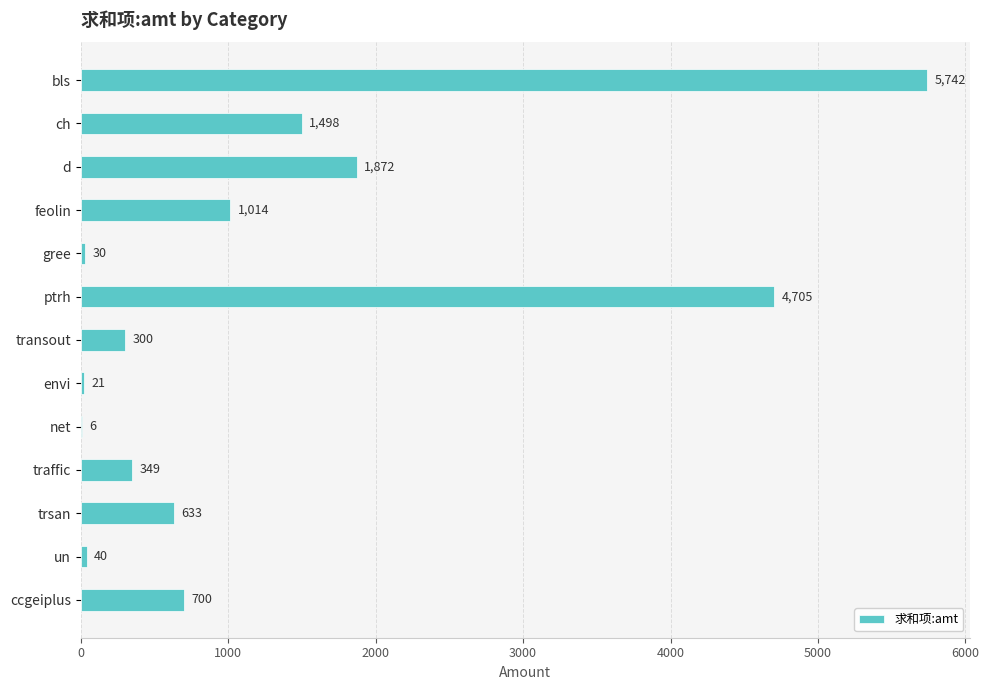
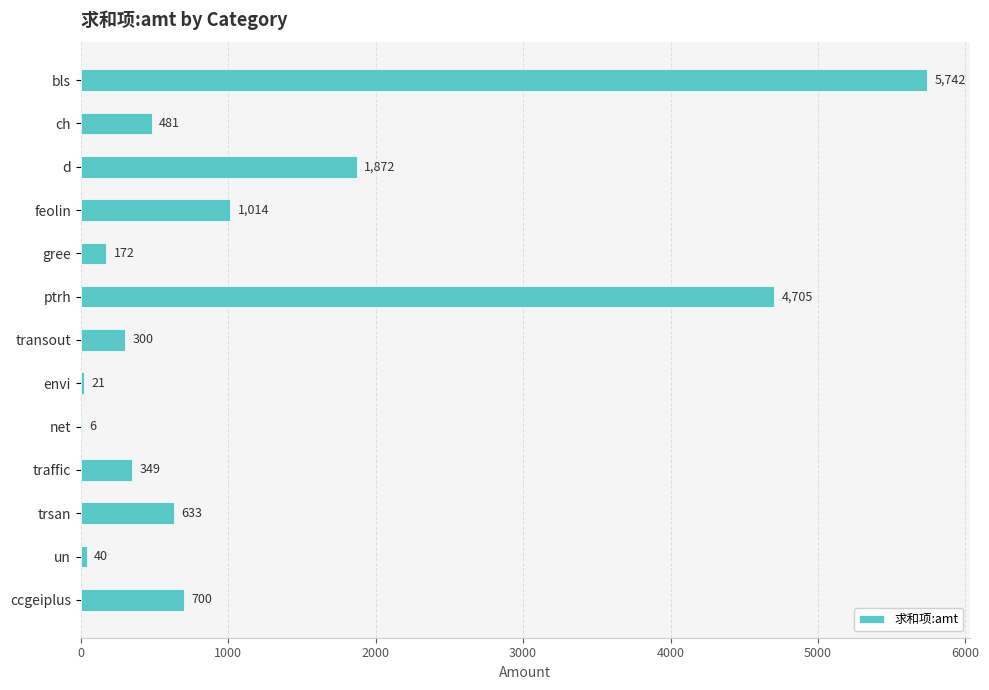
ch: 1,498 -> 481
gree: 30 -> 172
